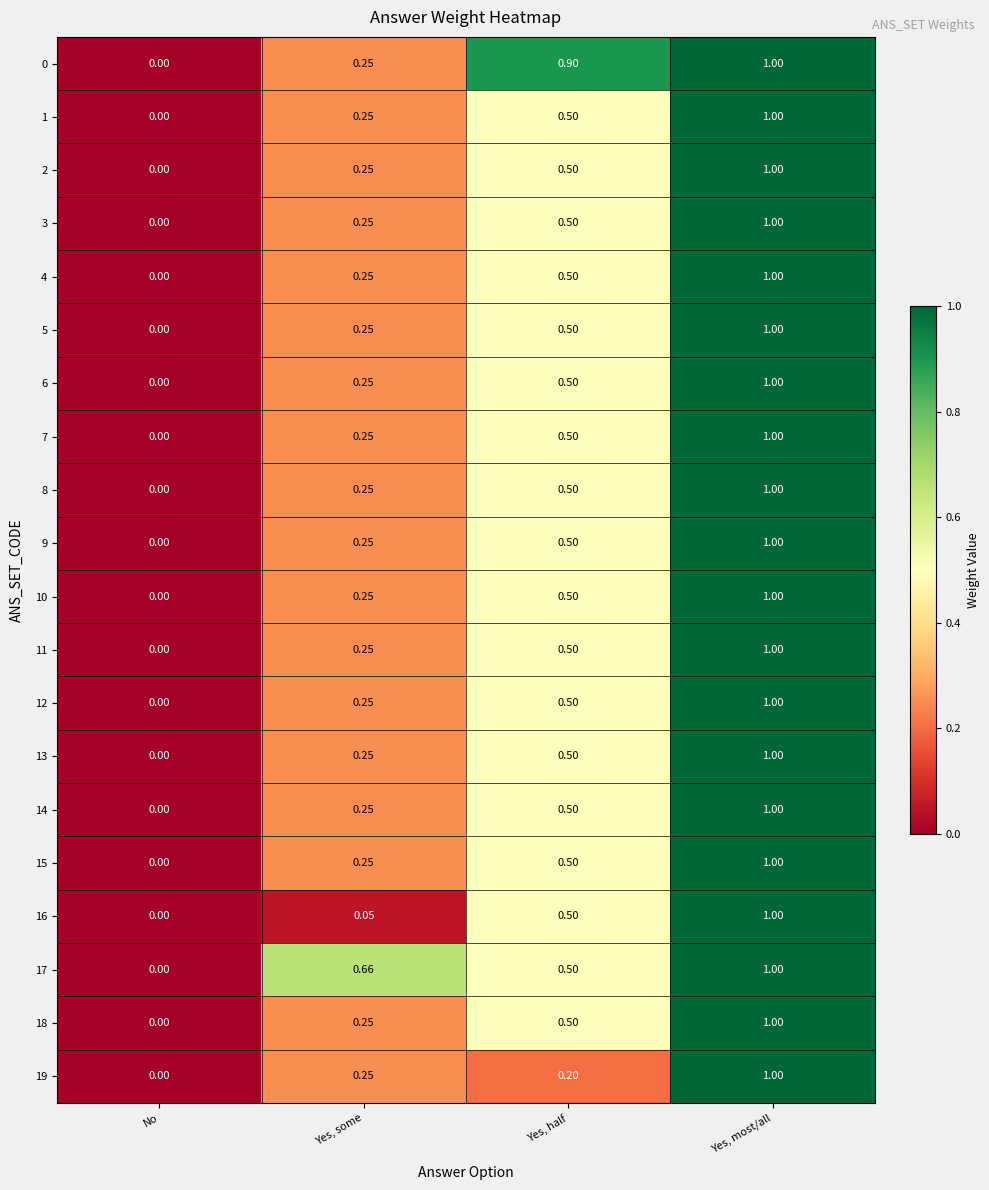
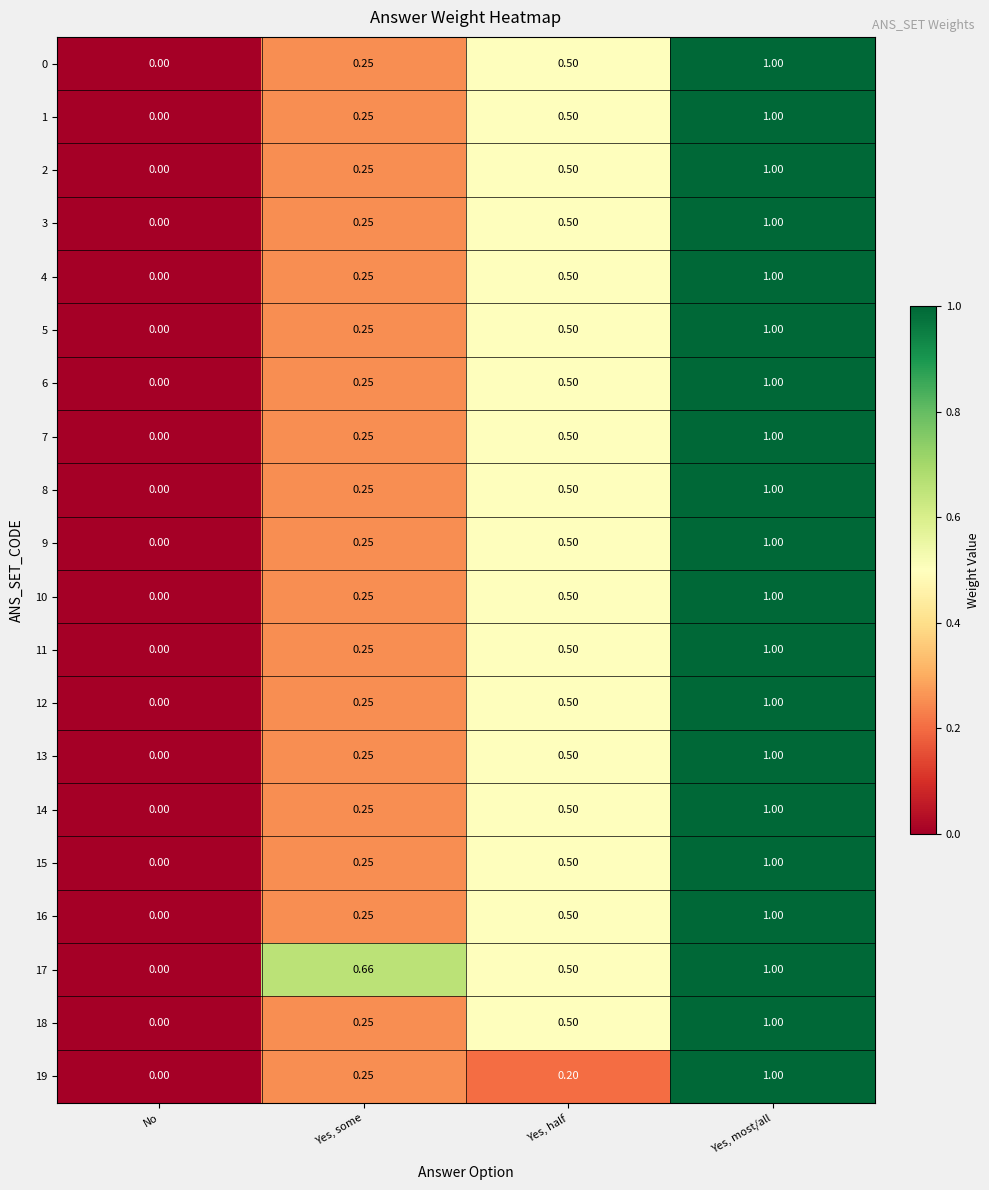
0, Yes, half: 0.90 -> 0.50
16, Yes, some: 0.05 -> 0.25
